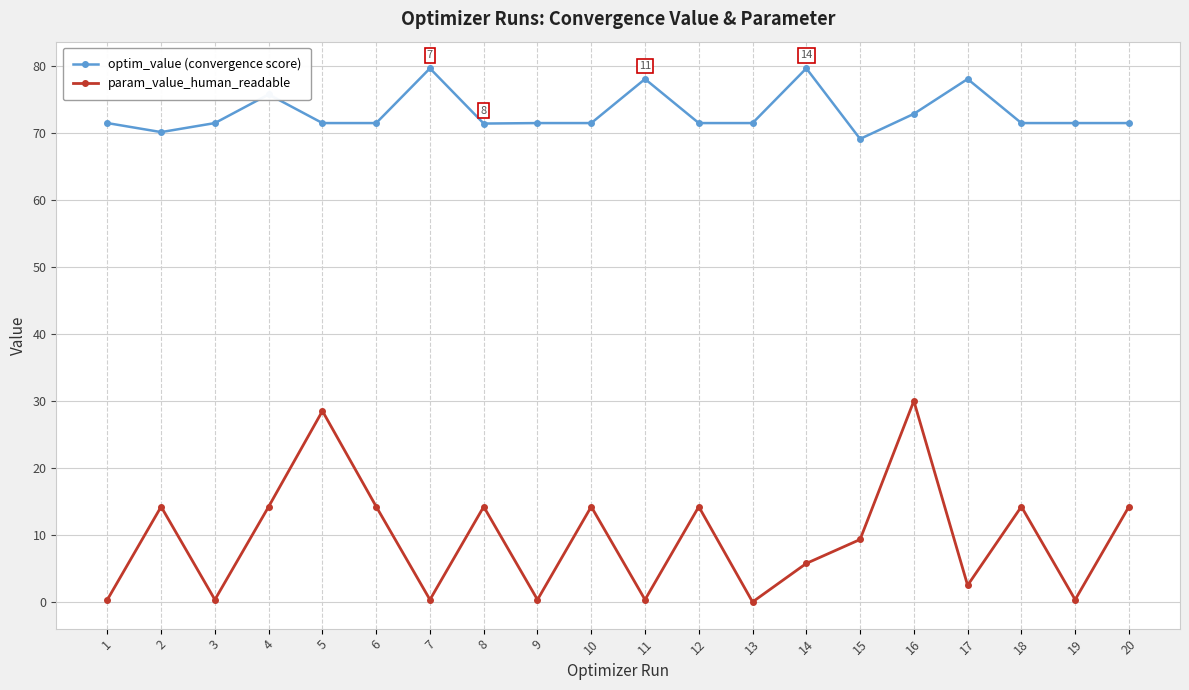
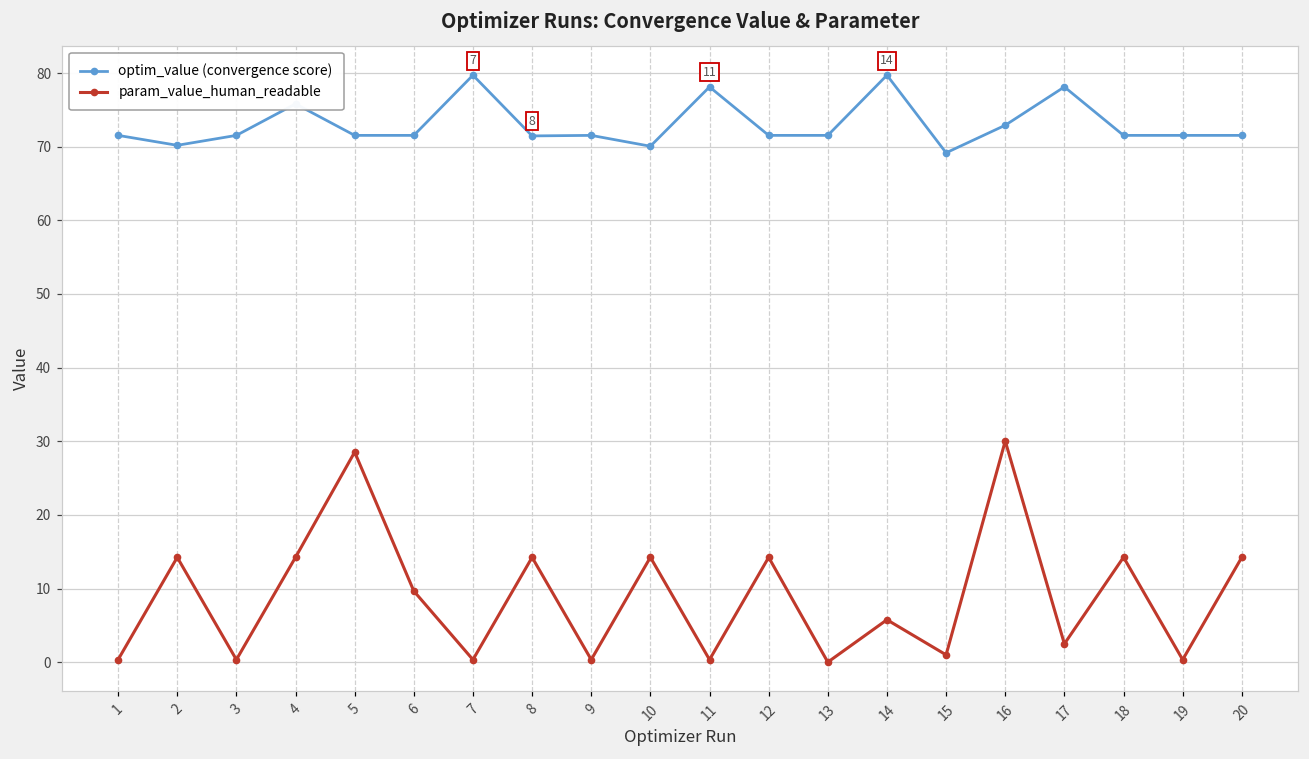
param_value_human_readable, 6: 14 -> 10
optim_value (convergence score), 10: 72 -> 70
param_value_human_readable, 15: 9 -> 1
